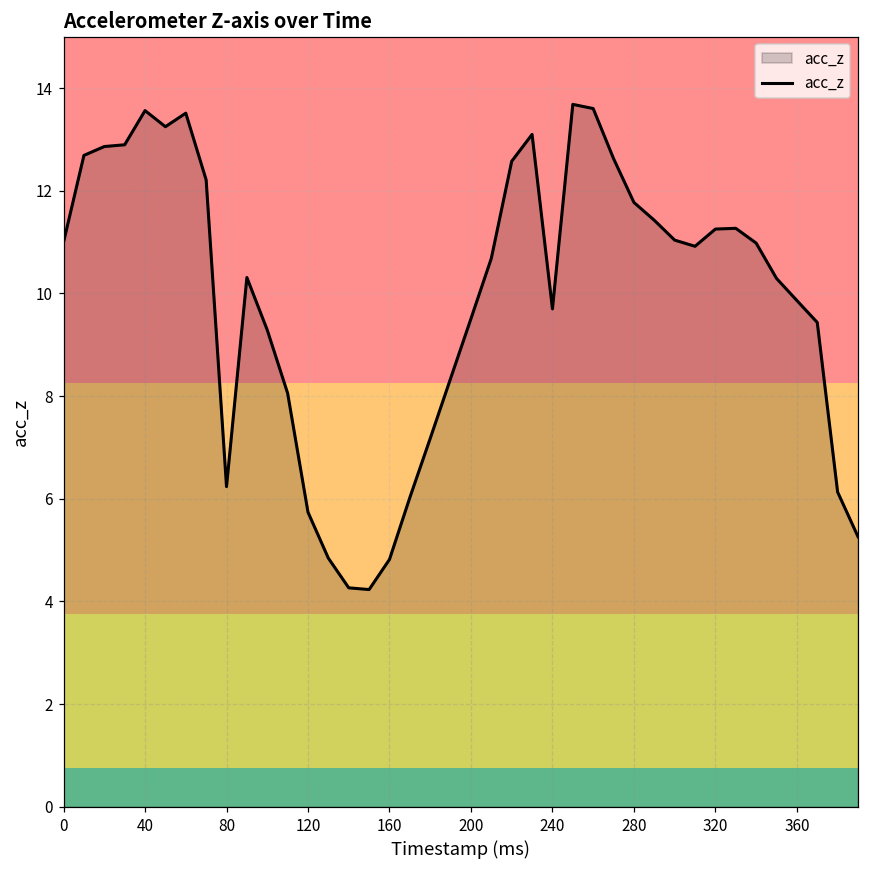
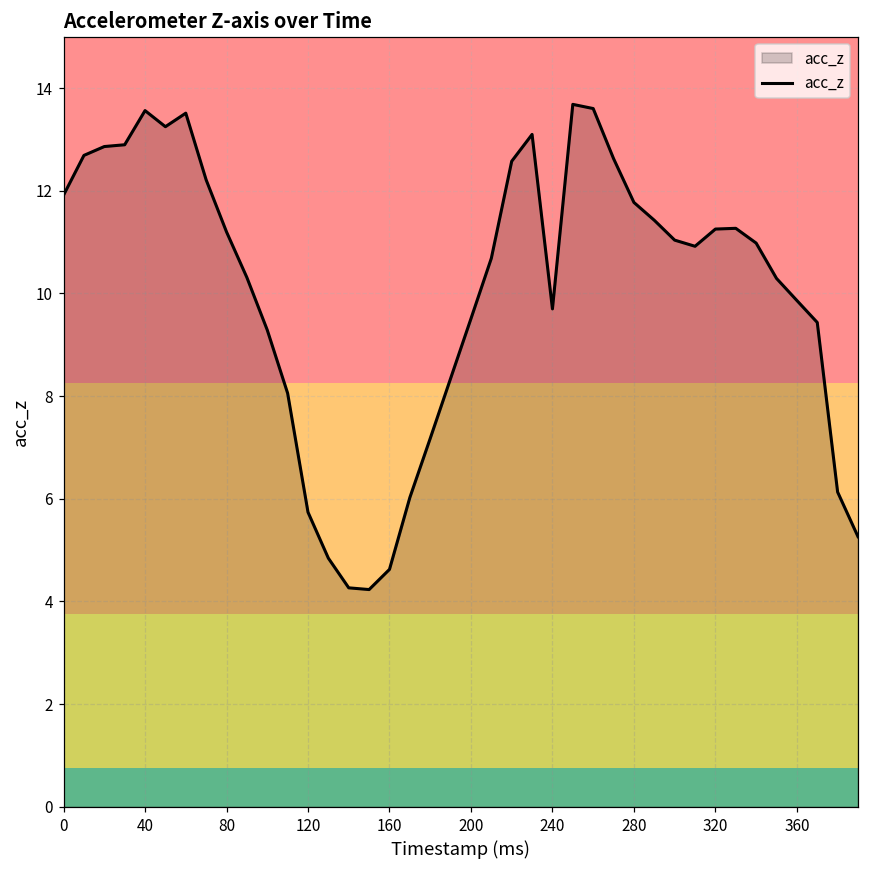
0: 11.0 -> 11.9
80: 6.2 -> 11.2
160: 4.8 -> 4.6
